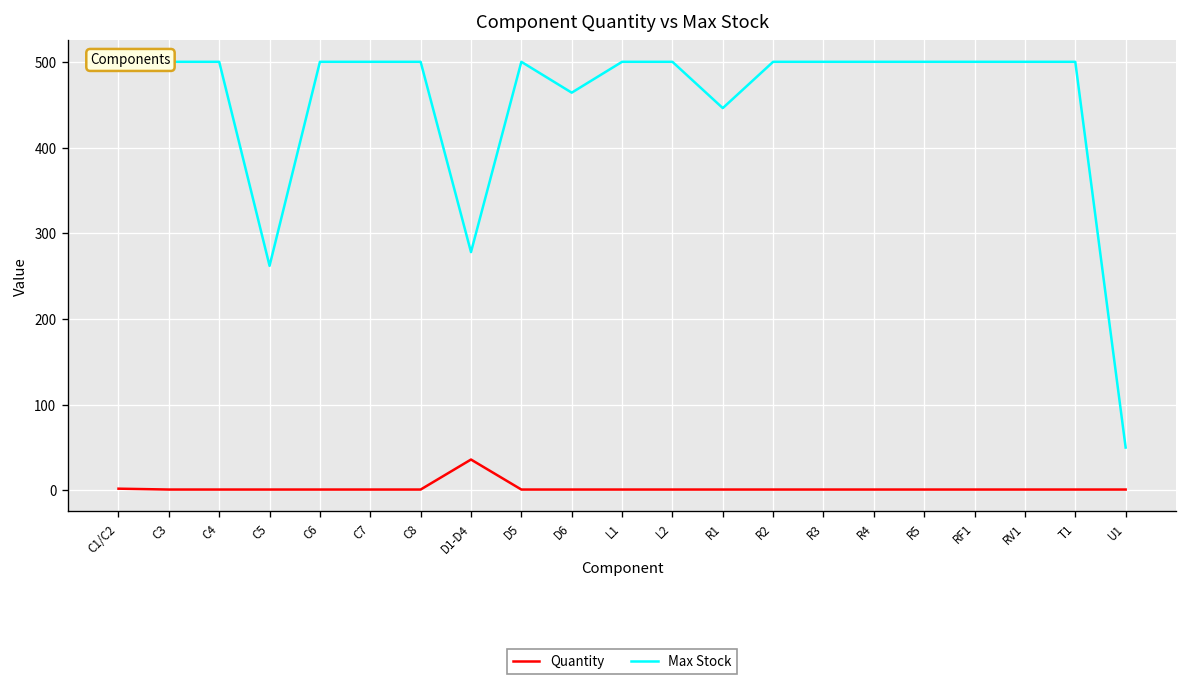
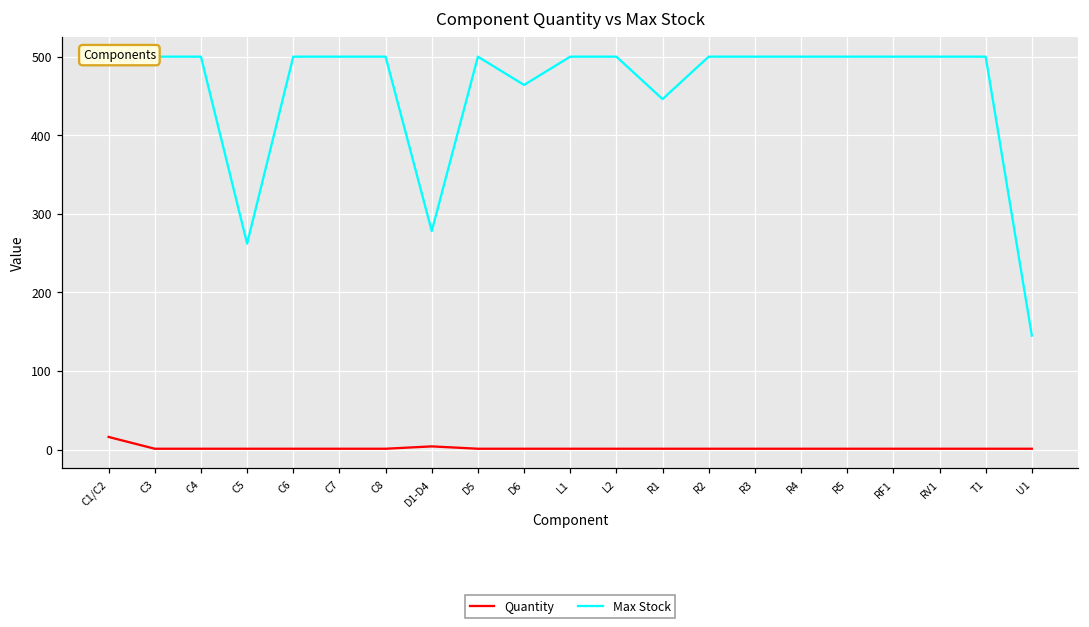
Quantity, C1/C2: 0 -> 20
Quantity, D1-D4: 40 -> 0
Max Stock, U1: 50 -> 150
